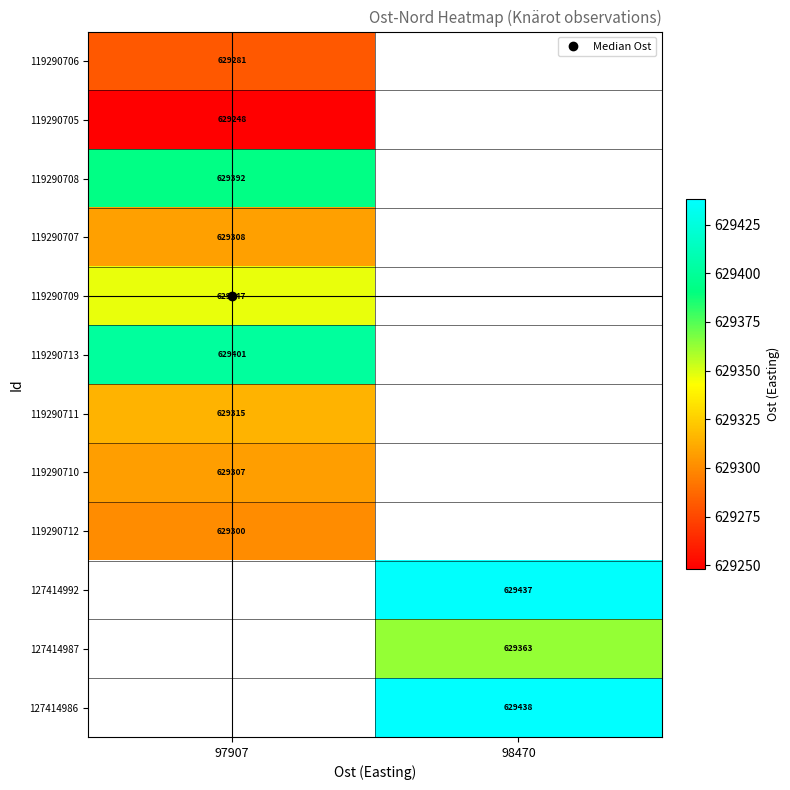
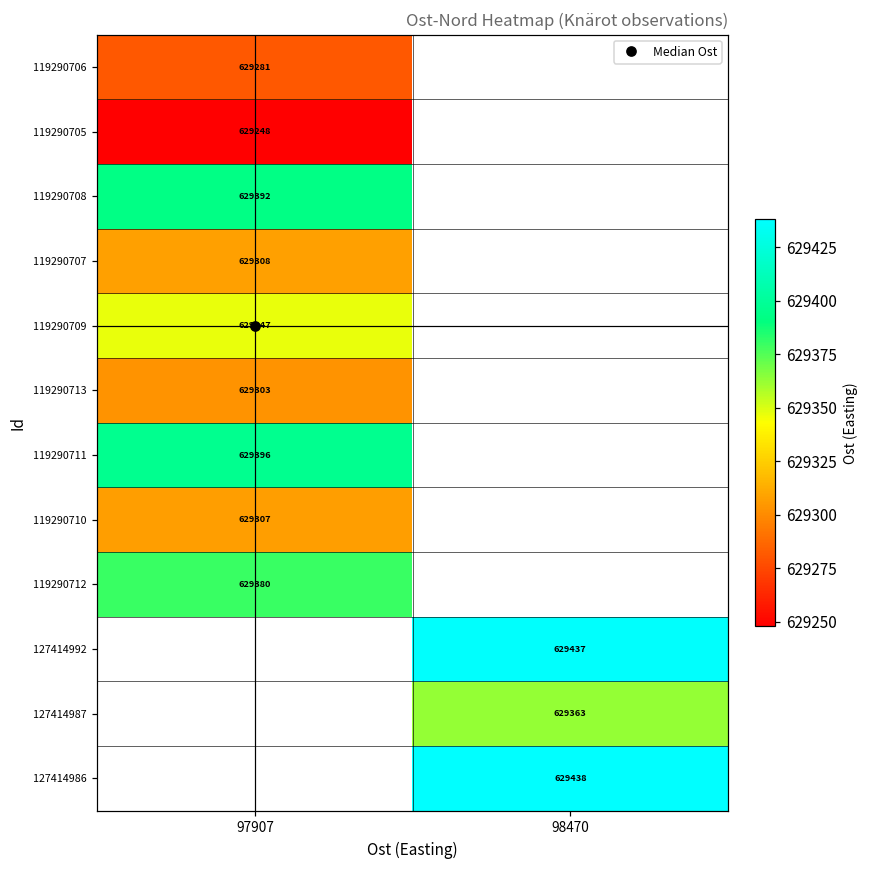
119290713, 97907: 629401 -> 629303
119290711, 97907: 629315 -> 629396
119290712, 97907: 629300 -> 629380
